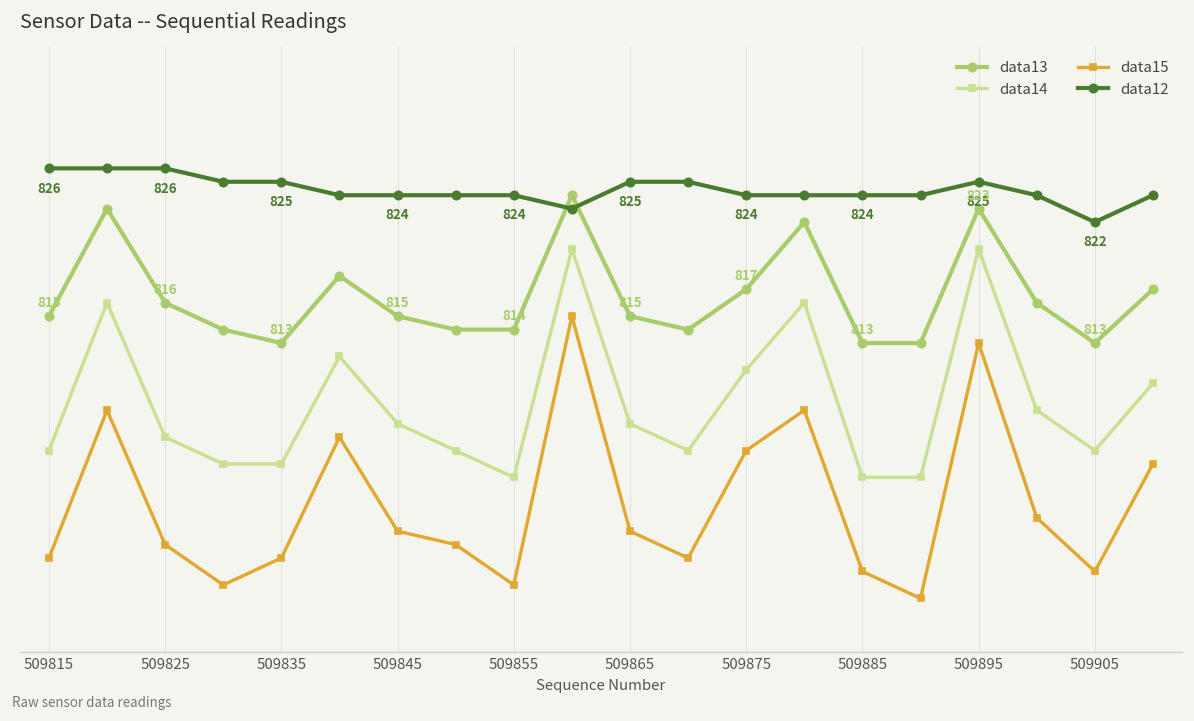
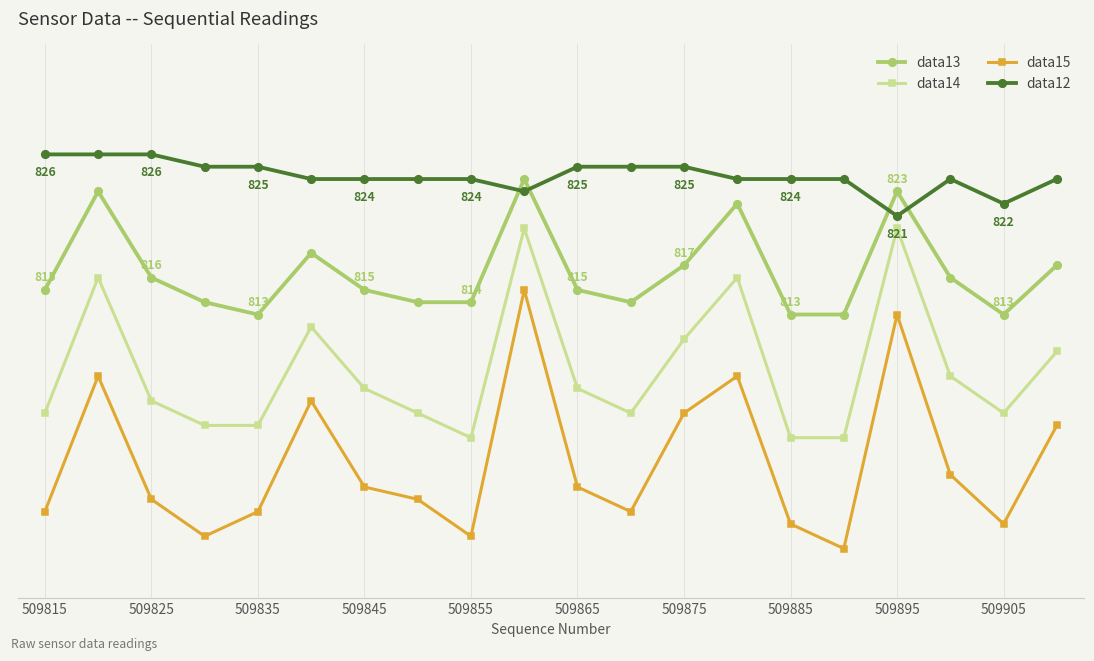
data12, 509875: 824 -> 825
data12, 509895: 825 -> 821
